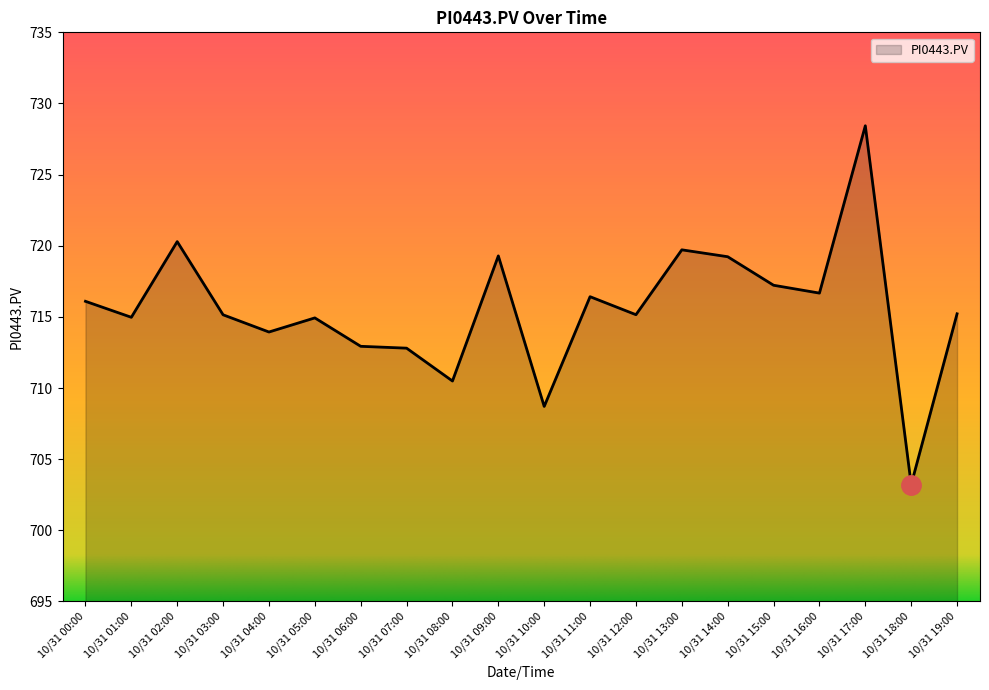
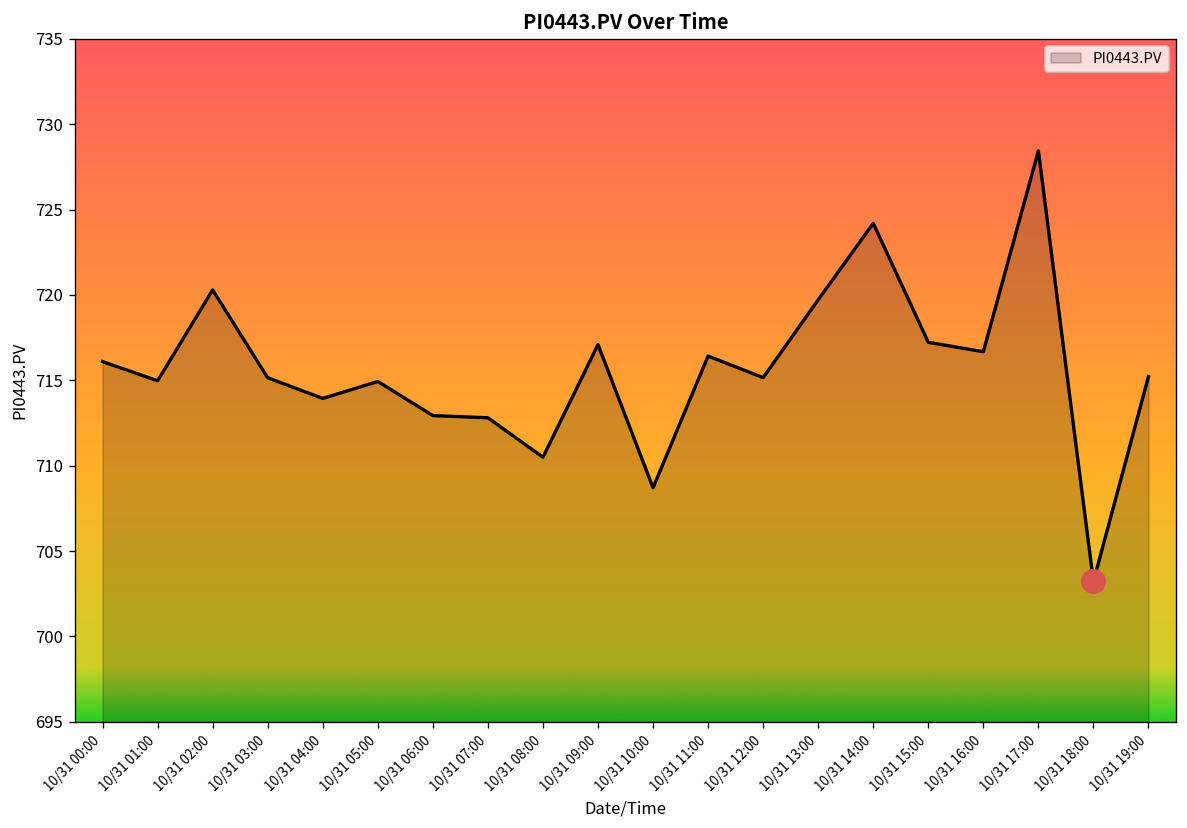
PI0443.PV, 10/31 09:00: 719.3 -> 717.1
PI0443.PV, 10/31 14:00: 719.2 -> 724.2
